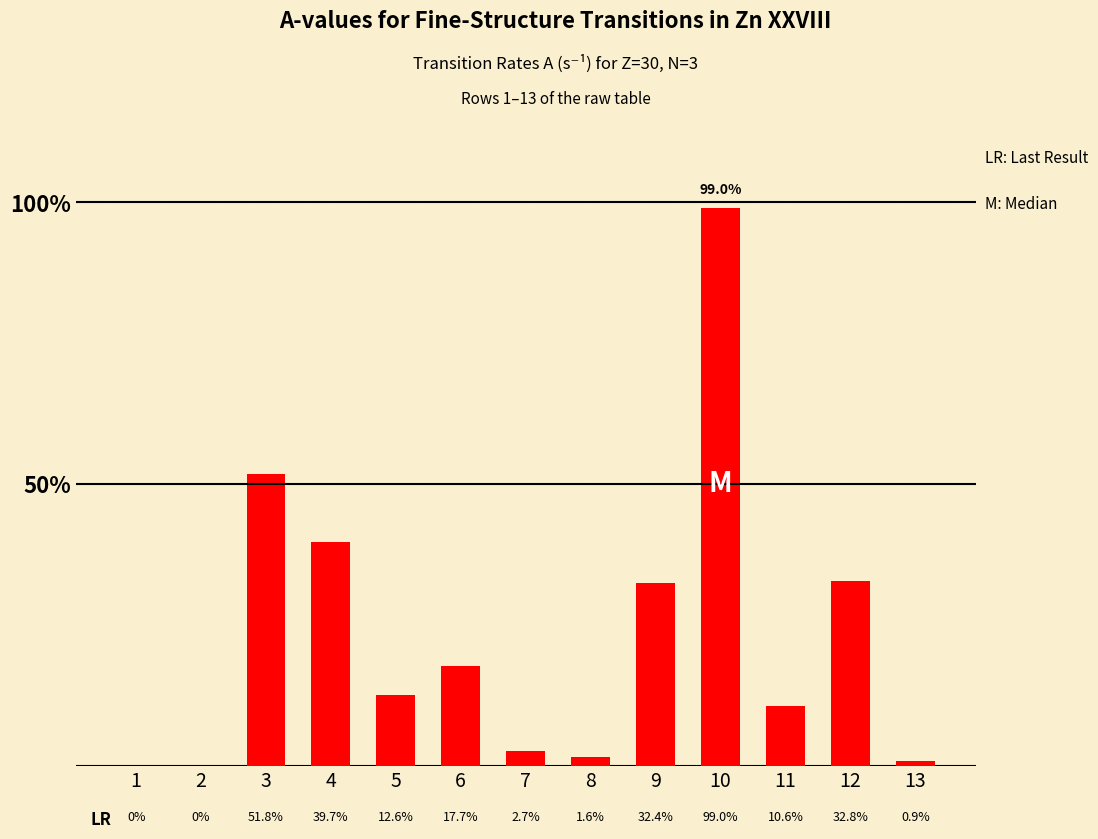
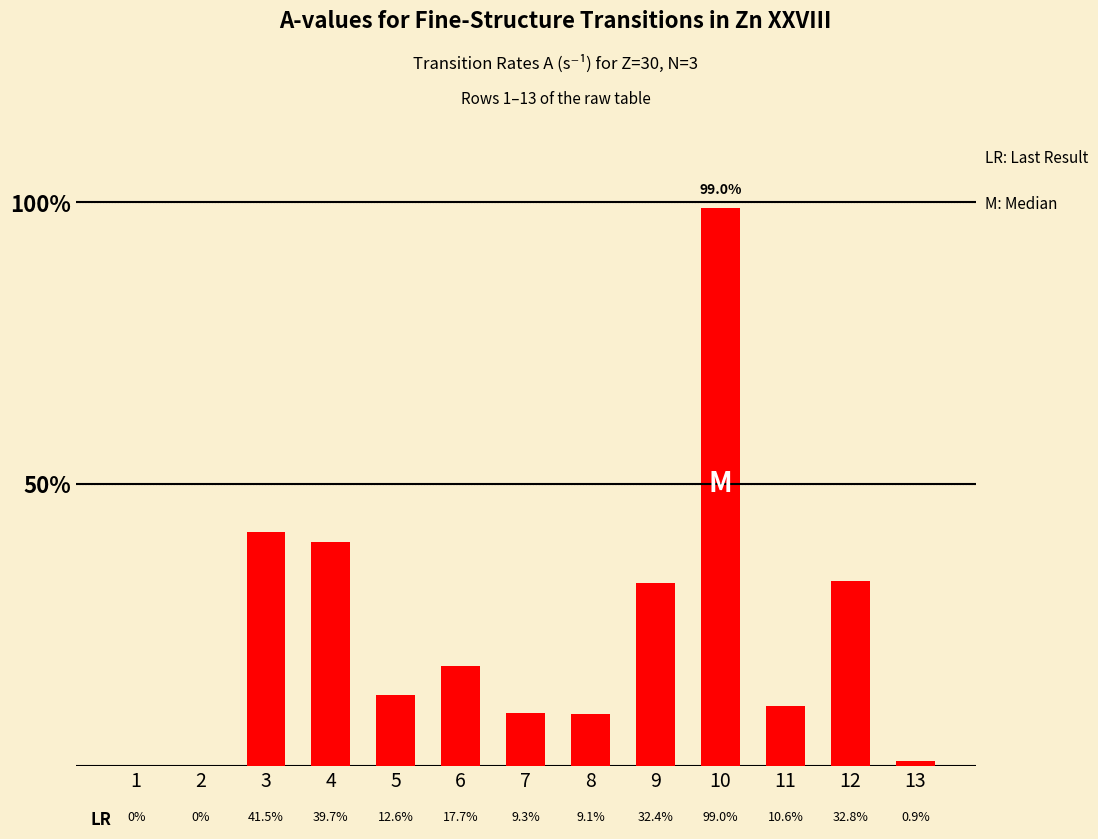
3: 51.8% -> 41.5%
7: 2.7% -> 9.3%
8: 1.6% -> 9.1%
